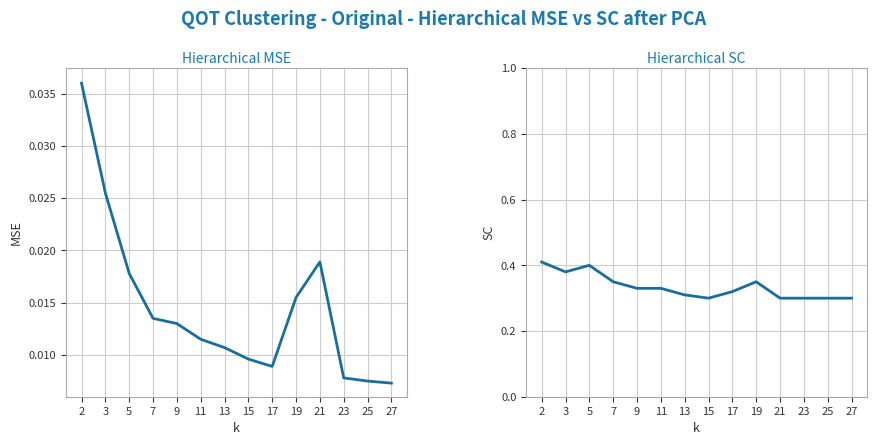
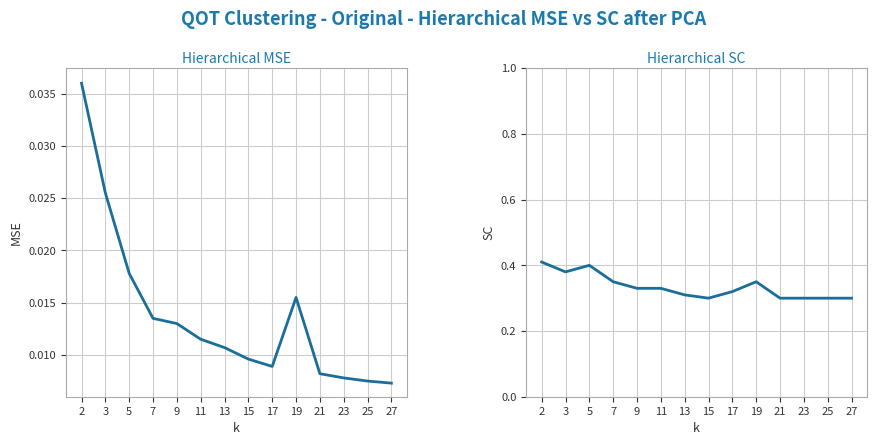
Hierarchical MSE, 21: 0.0189 -> 0.0082
